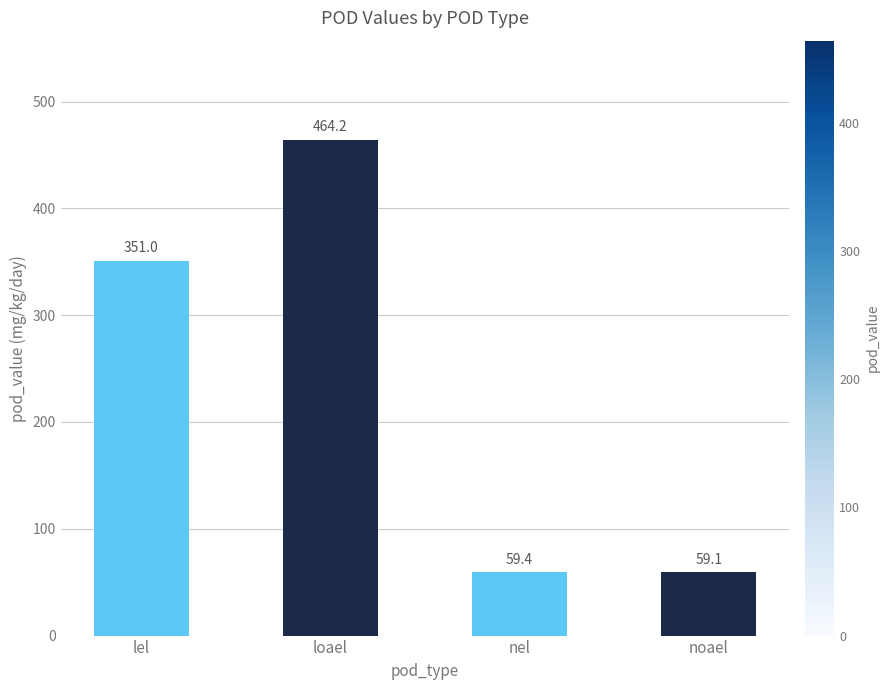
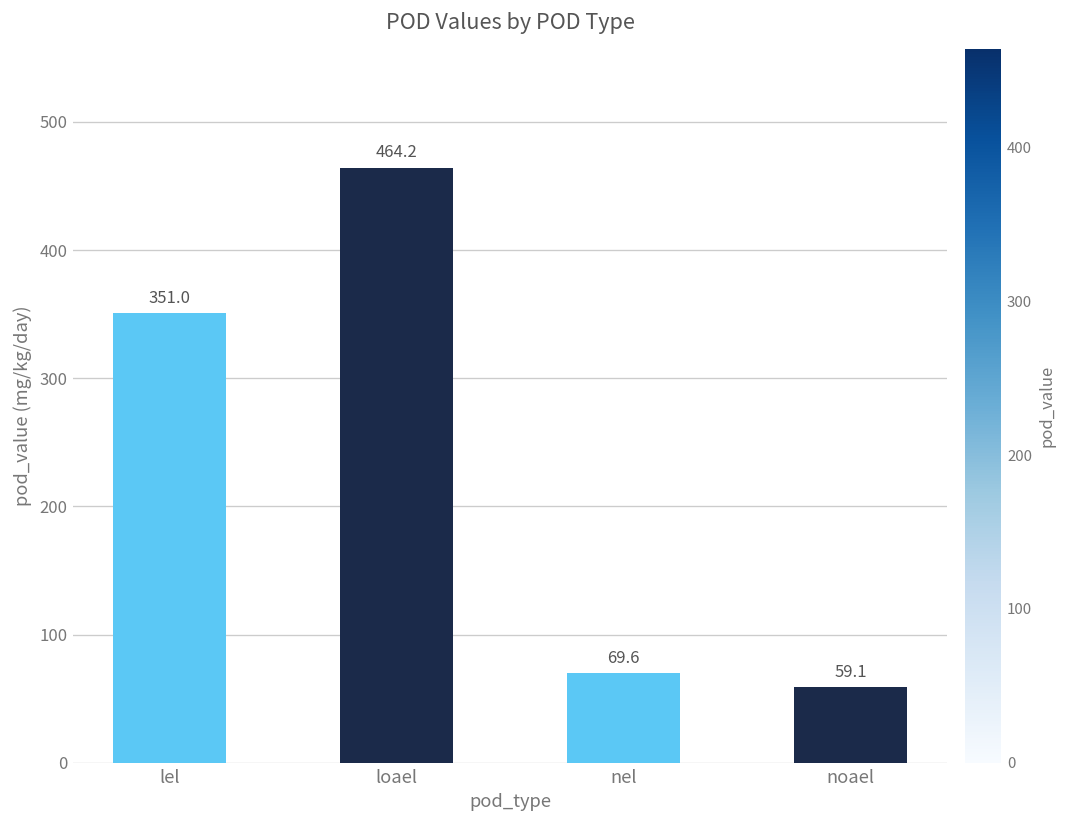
nel: 59.4 -> 69.6
